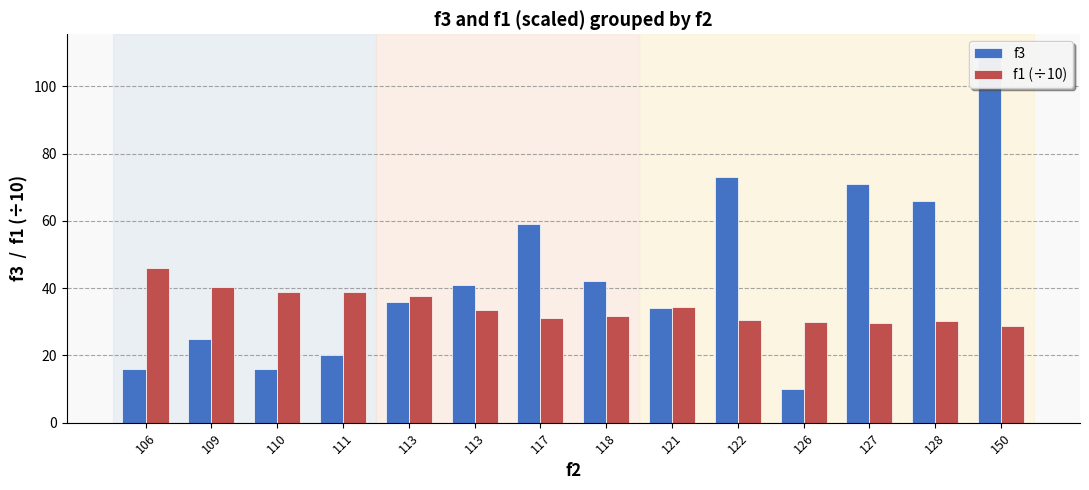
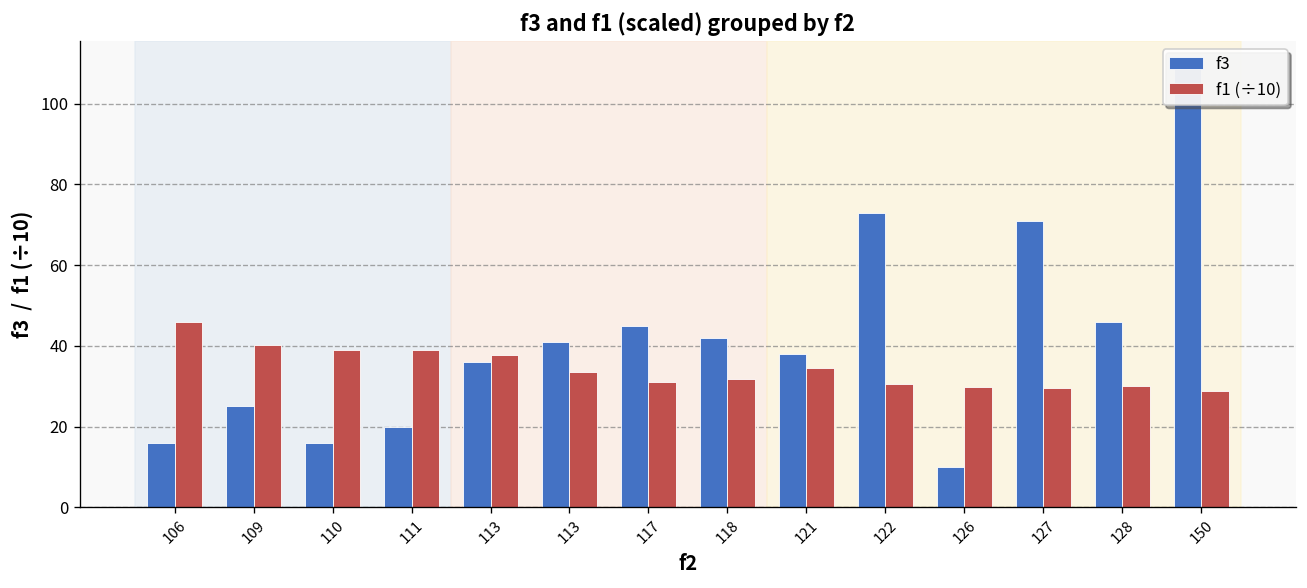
f3, 117: 59 -> 45
f3, 121: 34 -> 38
f3, 128: 66 -> 46
